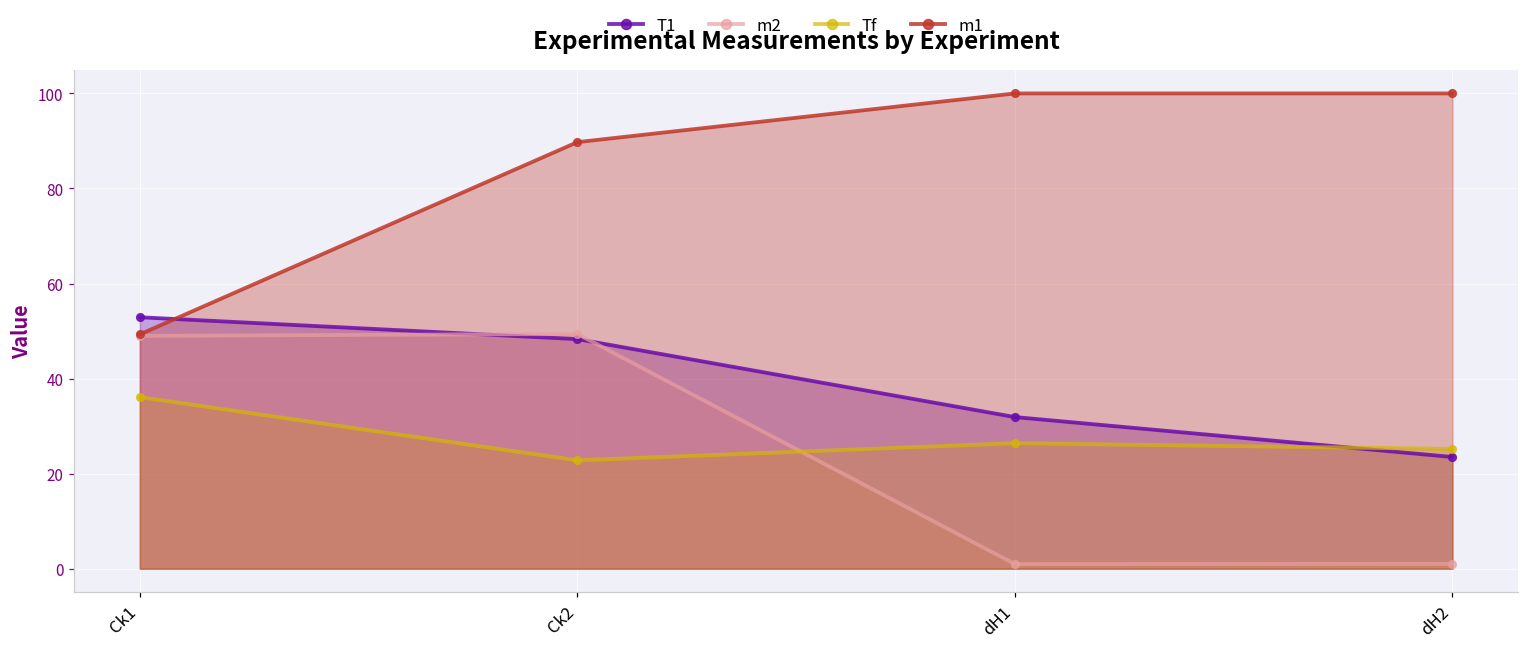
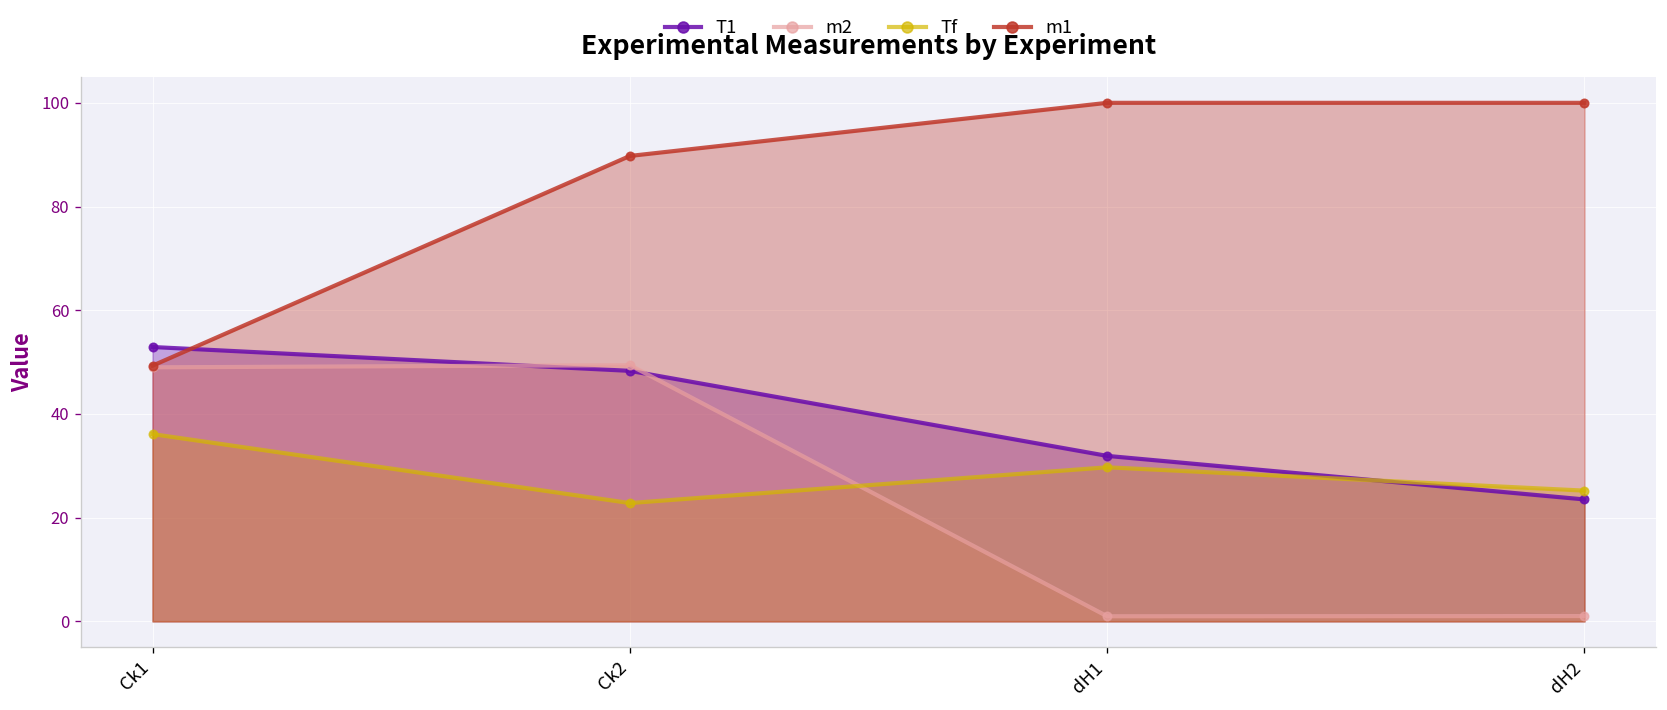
Tf, dH1: 26 -> 30
